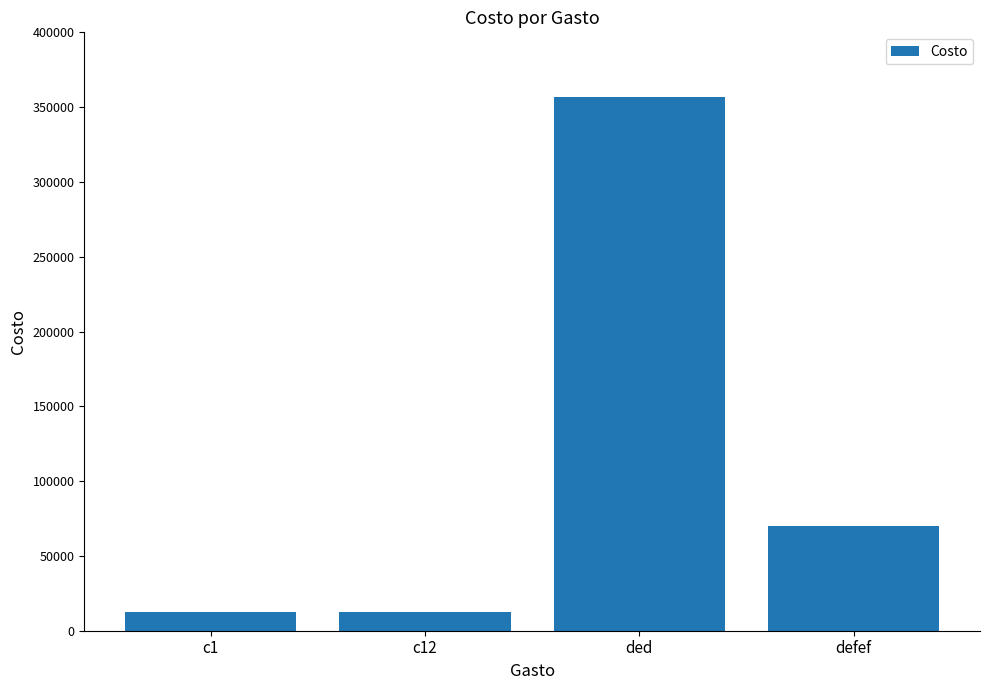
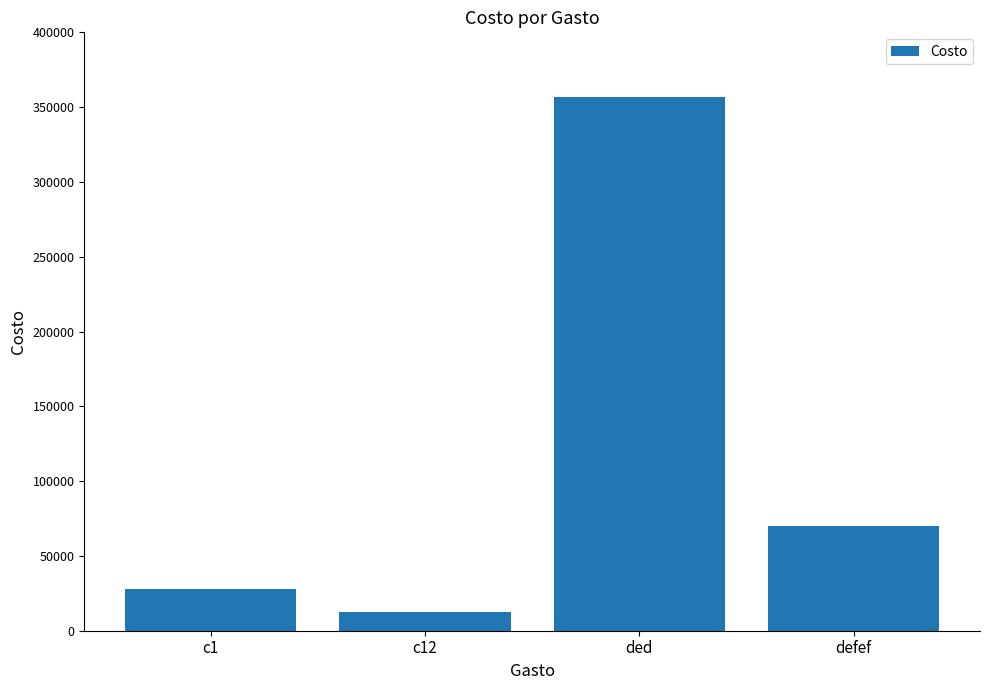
c1: 12000 -> 28000
